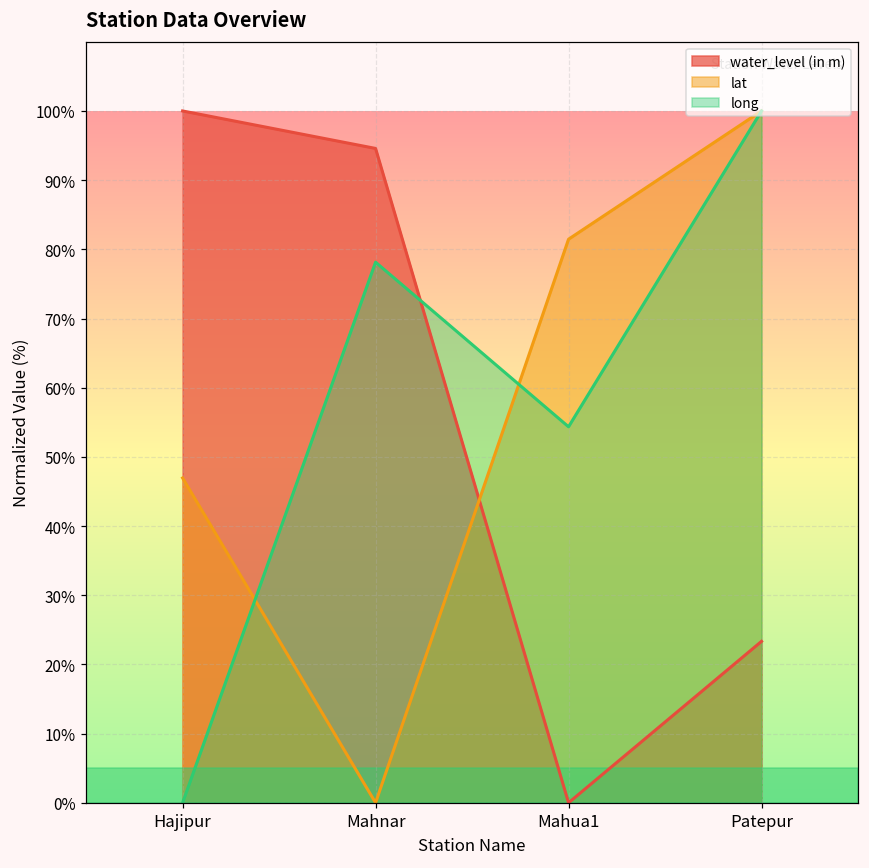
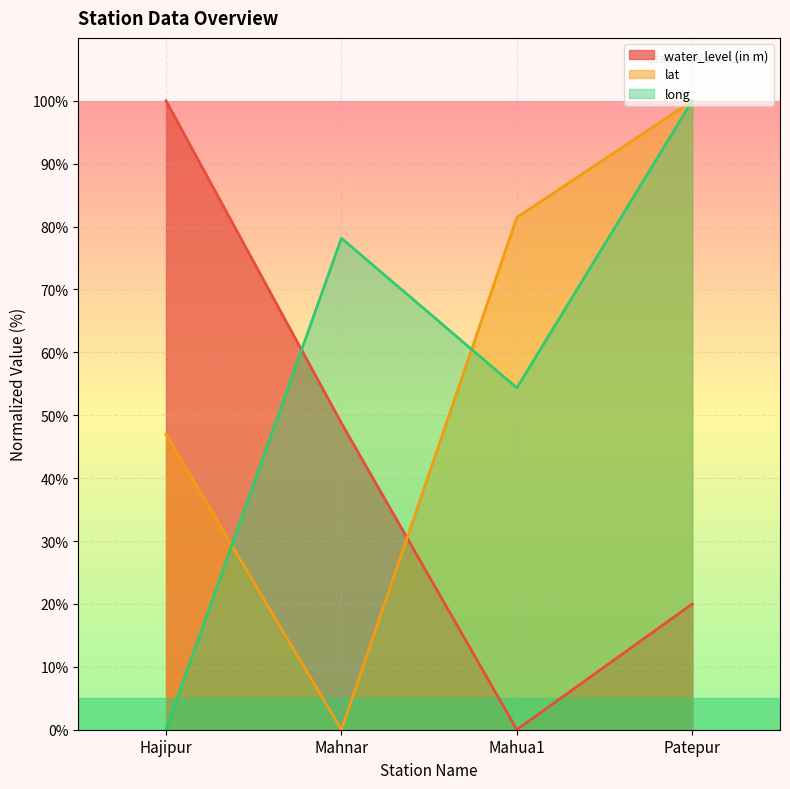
water_level (in m), Mahnar: 95% -> 49%
water_level (in m), Patepur: 23% -> 20%
